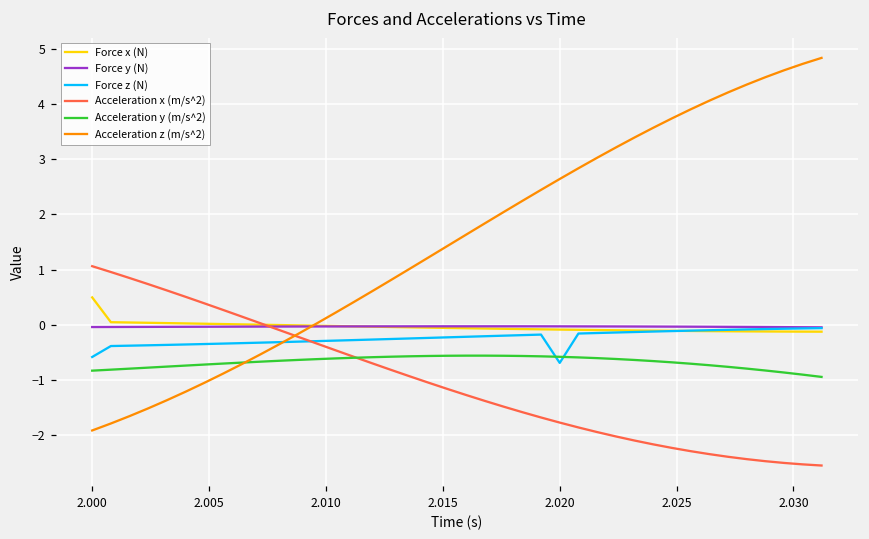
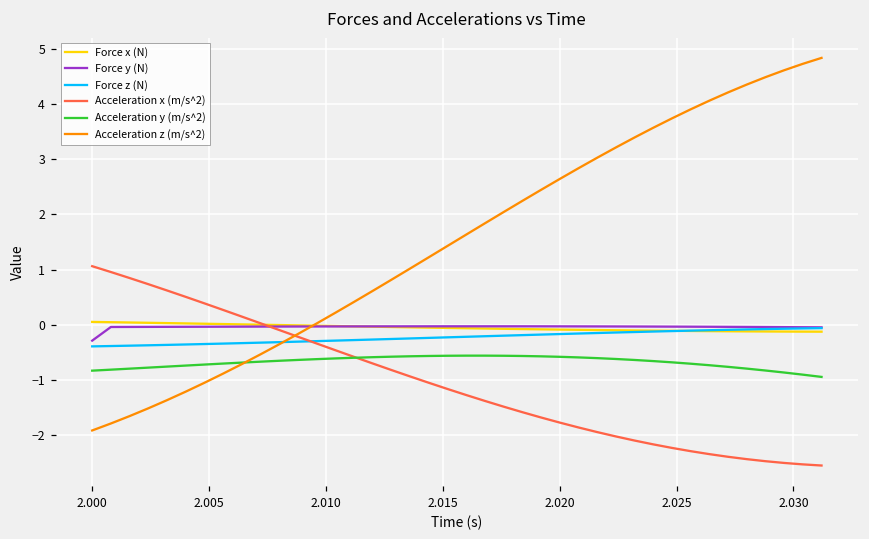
Force x (N), 2.000: 0.5 -> 0.1
Force y (N), 2.000: 0.0 -> -0.3
Force z (N), 2.000: -0.6 -> -0.4
Force z (N), 2.020: -0.7 -> -0.2
